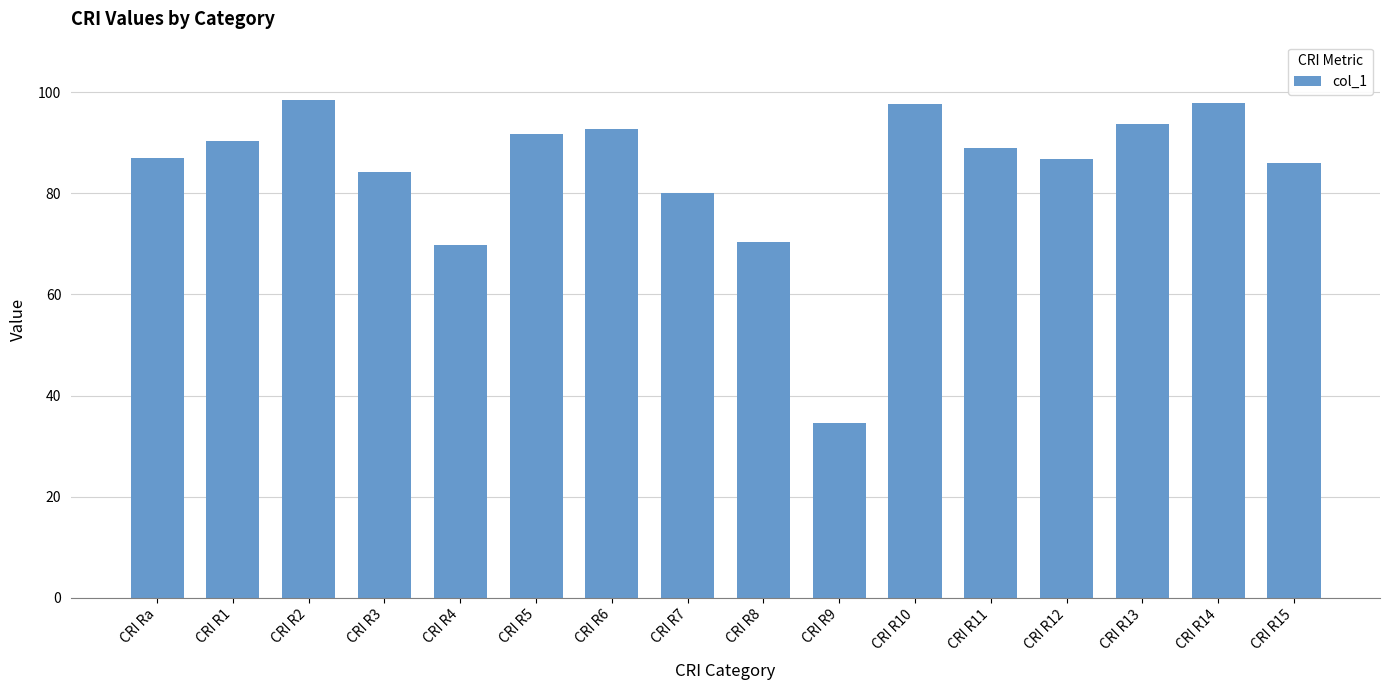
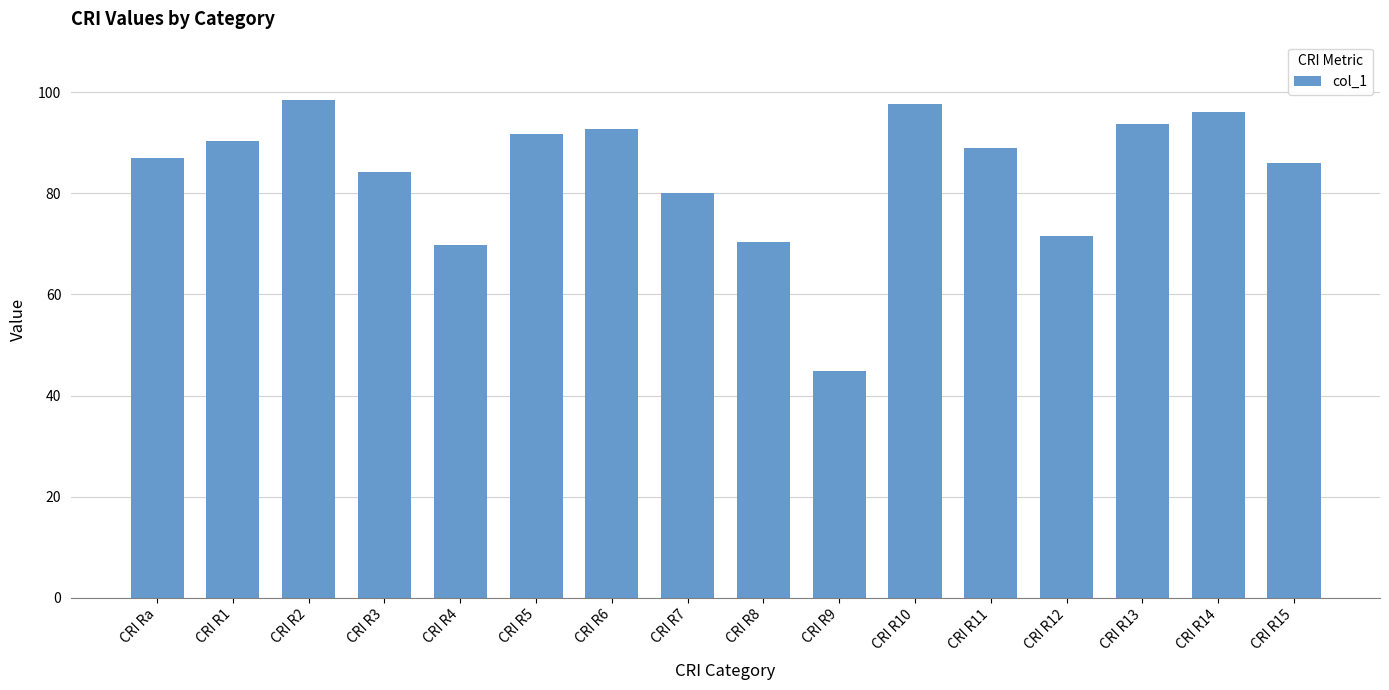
CRI R9: 35 -> 45
CRI R12: 87 -> 72
CRI R14: 98 -> 96
